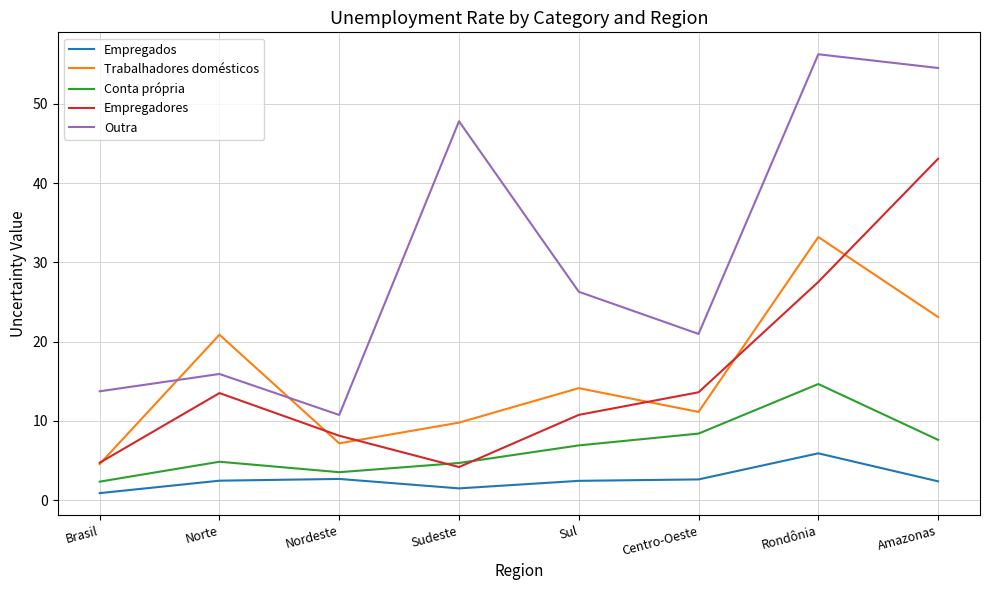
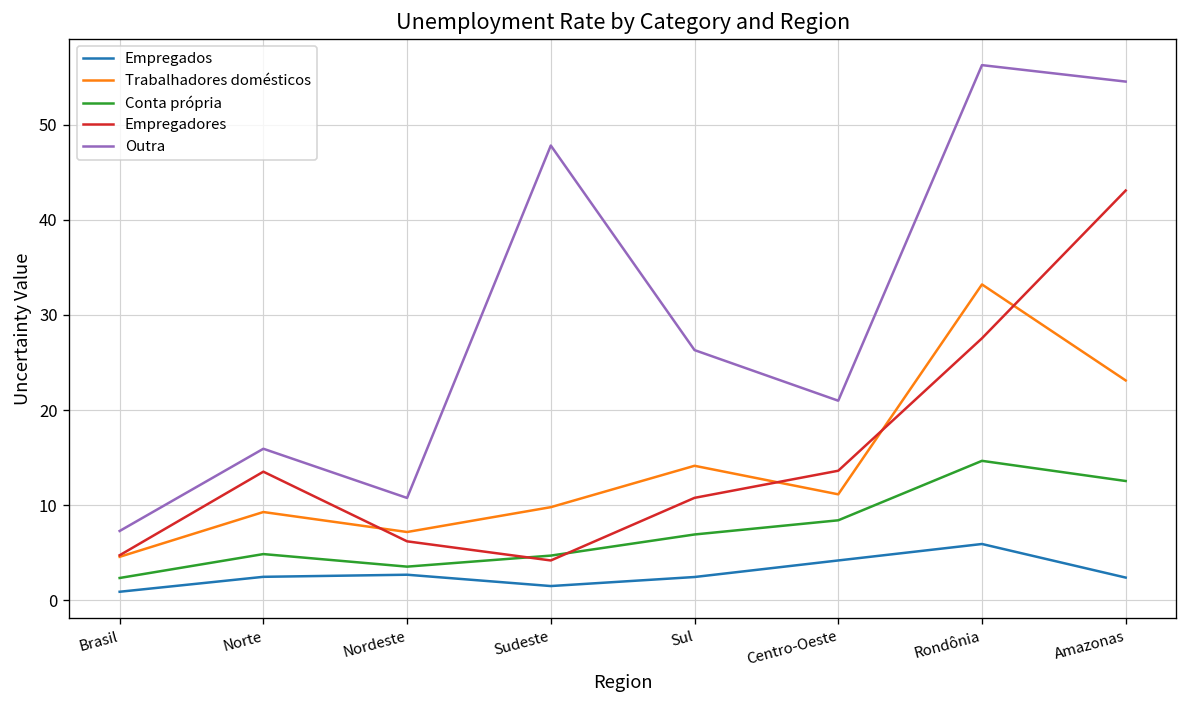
Outra, Brasil: 14 -> 7
Trabalhadores domésticos, Norte: 21 -> 9
Empregadores, Nordeste: 8 -> 6
Empregados, Centro-Oeste: 3 -> 4
Conta própria, Amazonas: 8 -> 13
